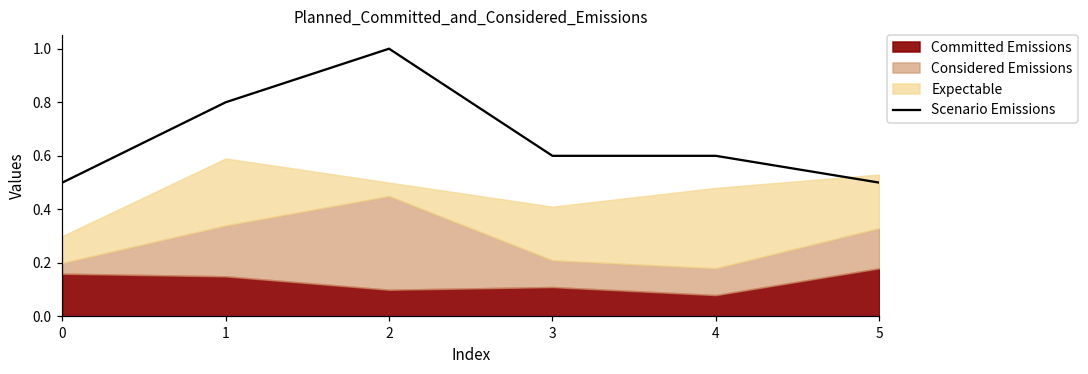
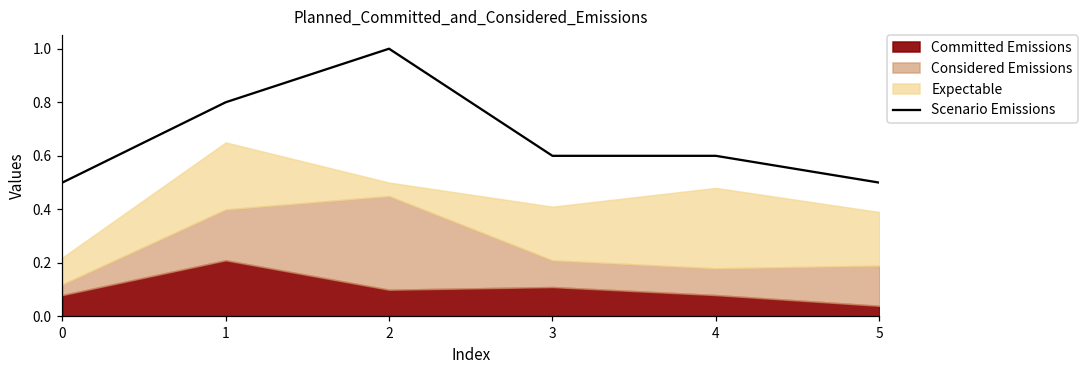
Committed Emissions, 0: 0.16 -> 0.08
Committed Emissions, 1: 0.15 -> 0.21
Committed Emissions, 5: 0.18 -> 0.04
